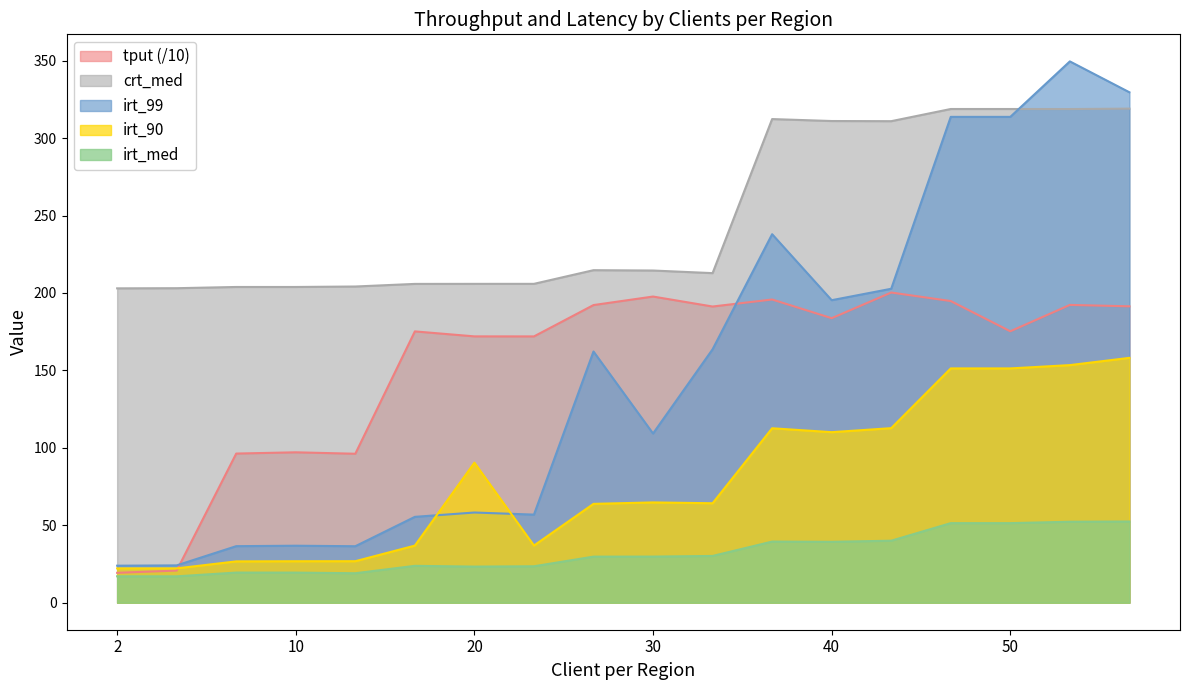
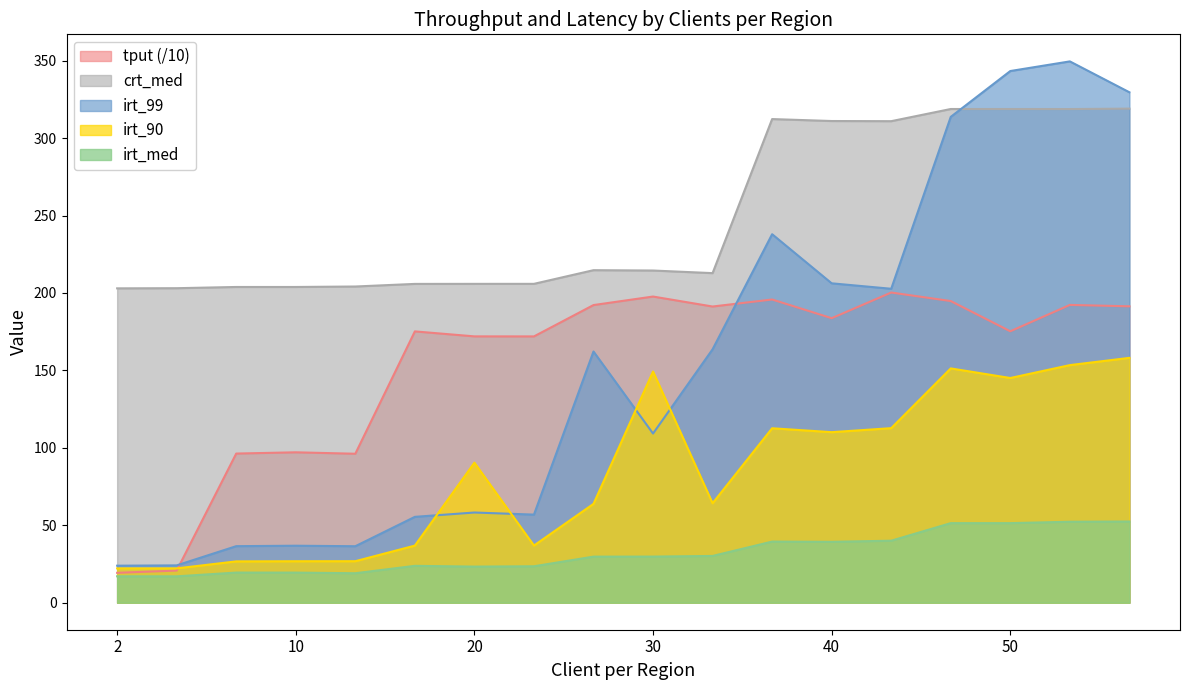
irt_90, 30: 65 -> 149
irt_99, 40: 195 -> 206
irt_99, 50: 314 -> 343
irt_90, 50: 151 -> 145
